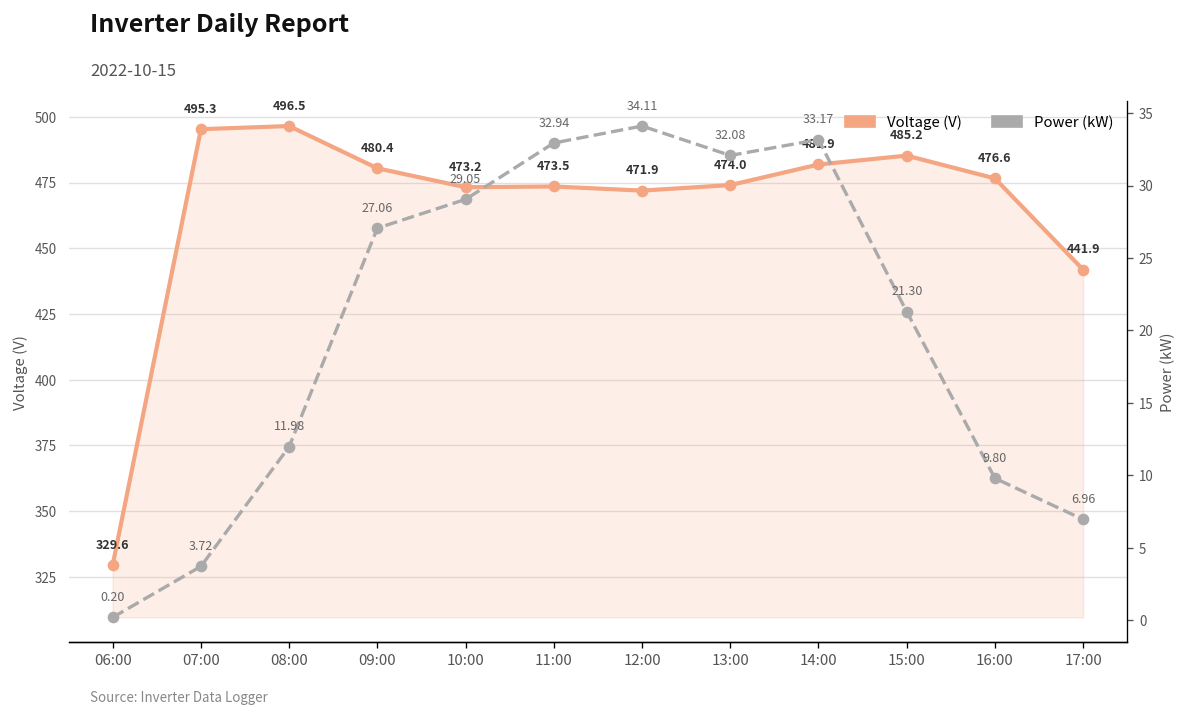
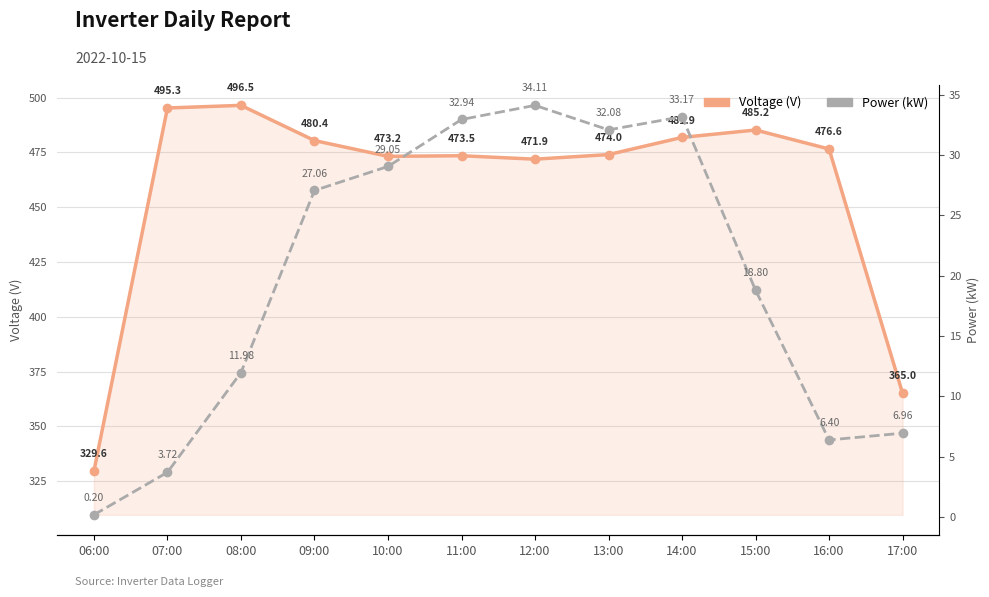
Voltage (V), 17:00: 441.9 -> 365.0
Power (kW), 15:00: 21.30 -> 18.80
Power (kW), 16:00: 9.80 -> 6.40
